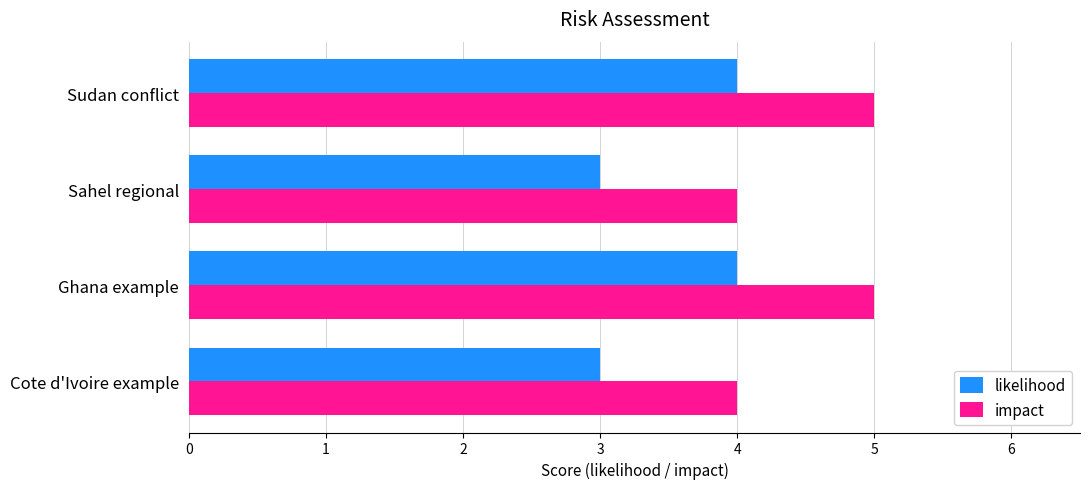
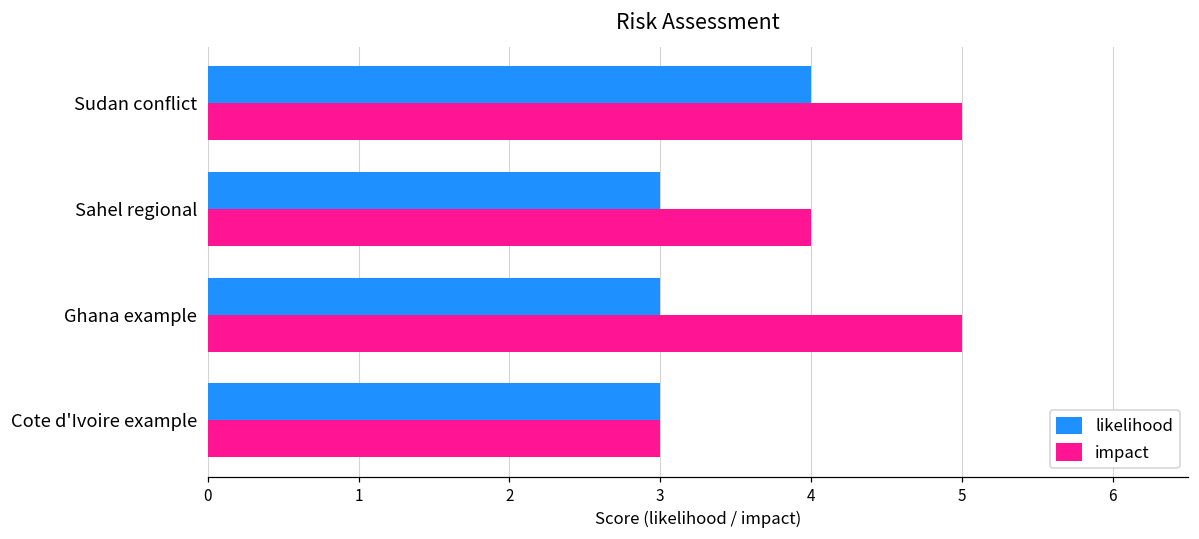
likelihood, Ghana example: 4 -> 3
impact, Cote d'Ivoire example: 4 -> 3
